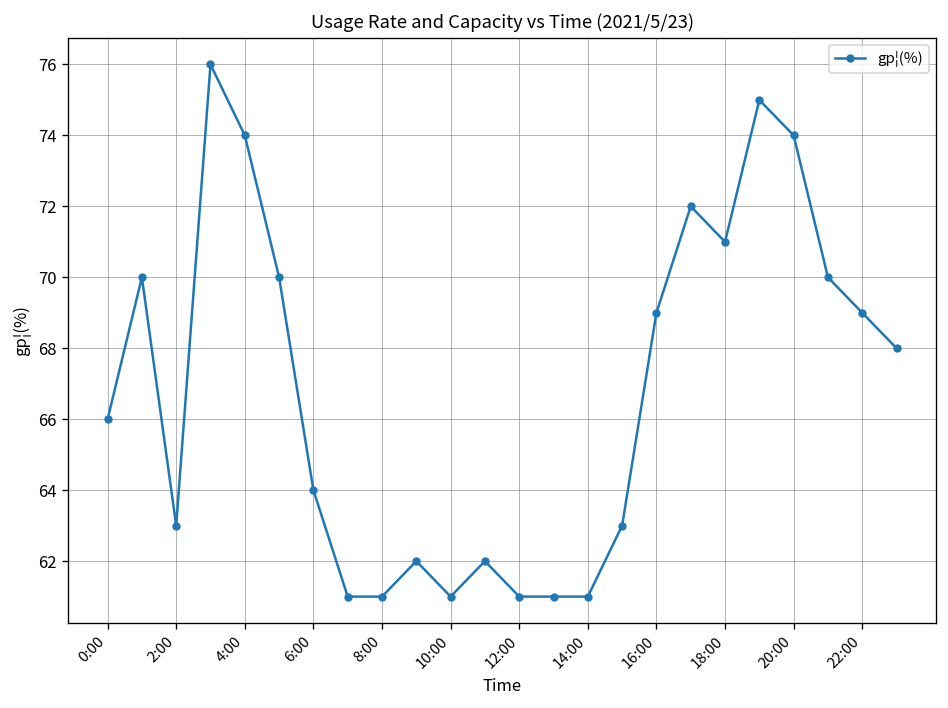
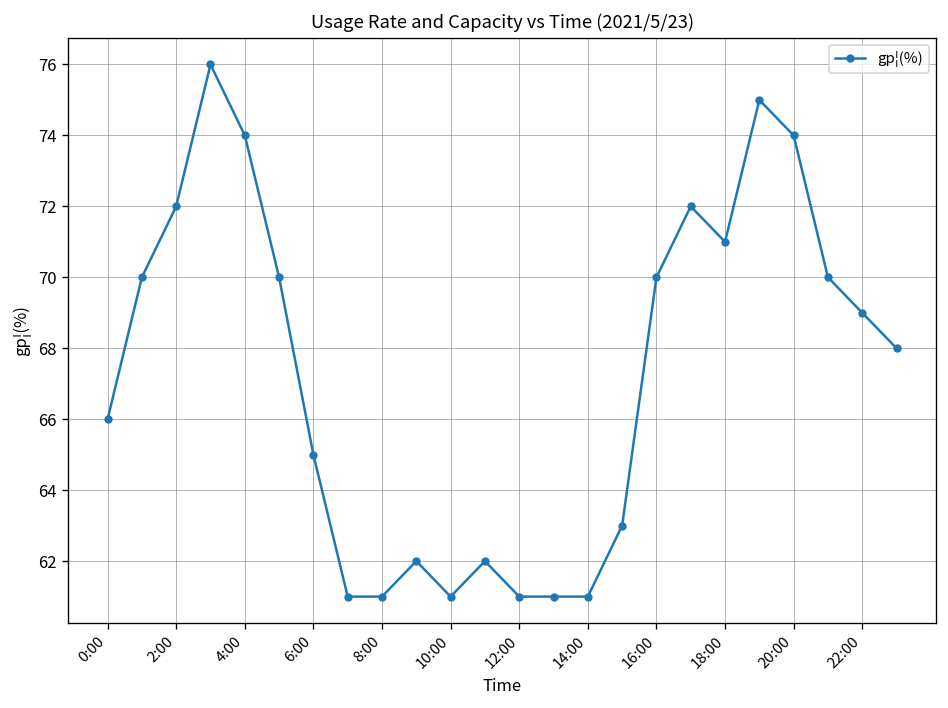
2:00: 63 -> 72
6:00: 64 -> 65
16:00: 69 -> 70
